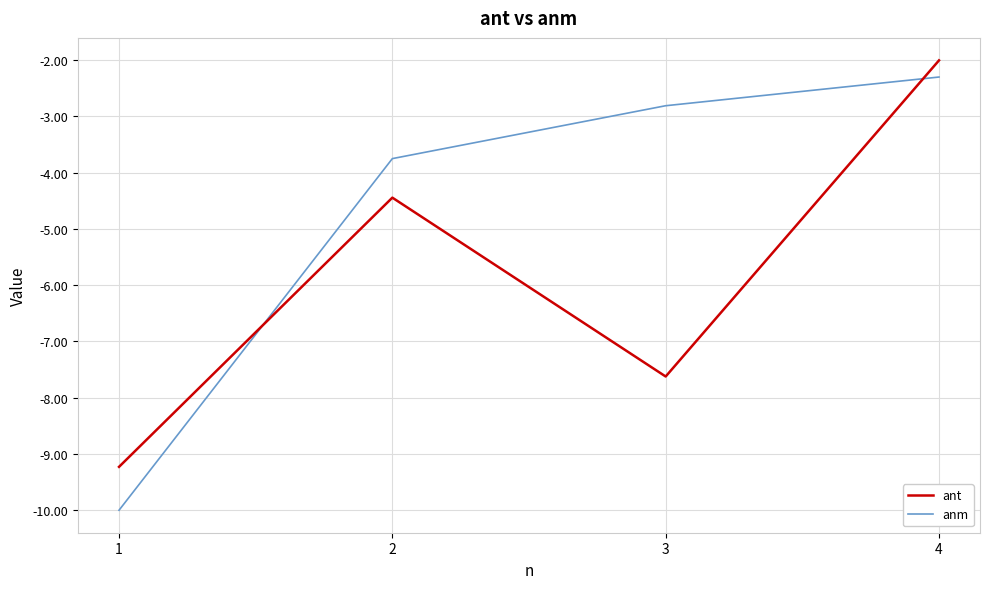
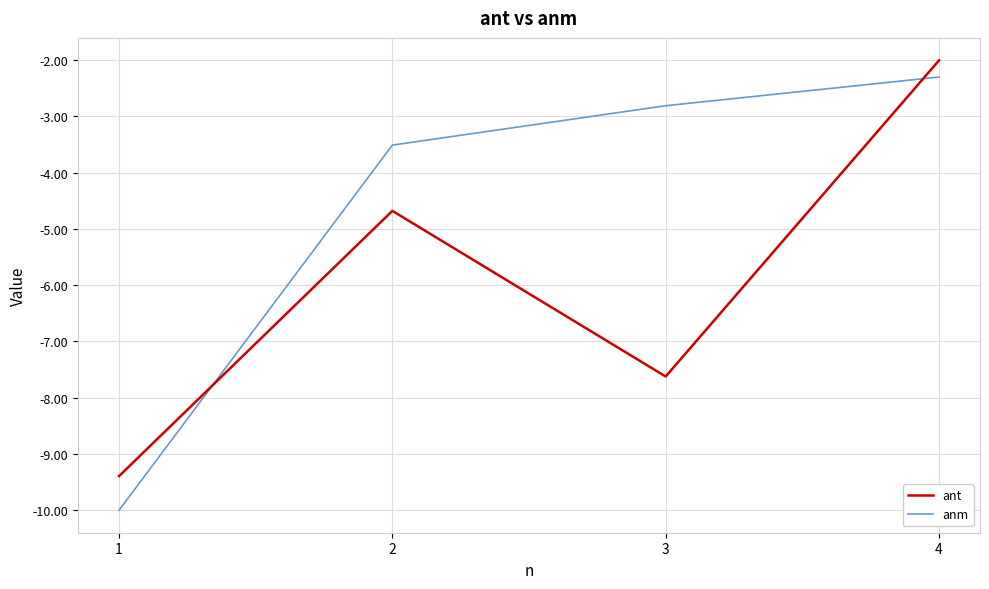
ant, 1: -9.2 -> -9.4
ant, 2: -4.4 -> -4.7
anm, 2: -3.8 -> -3.5
